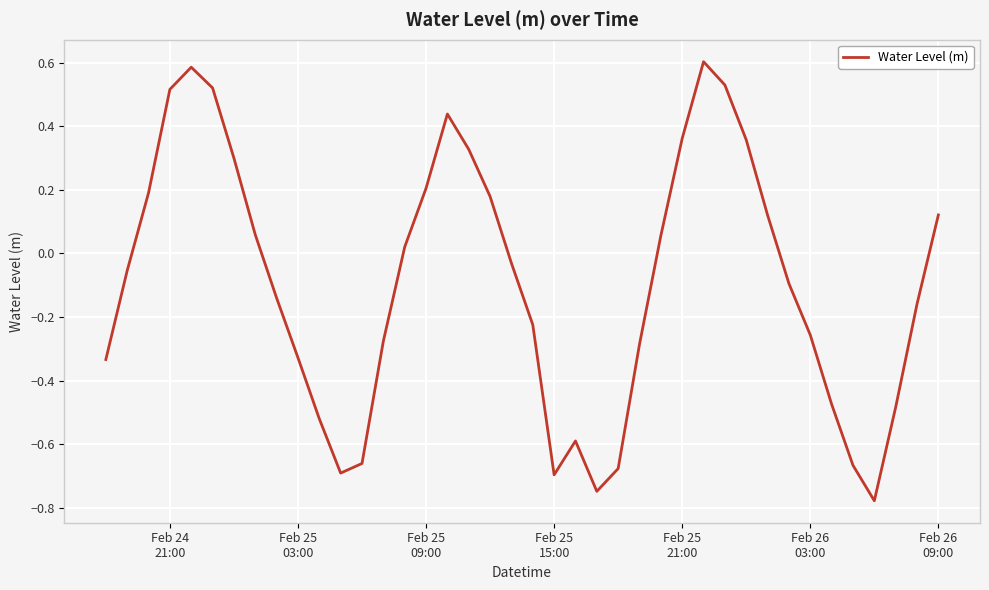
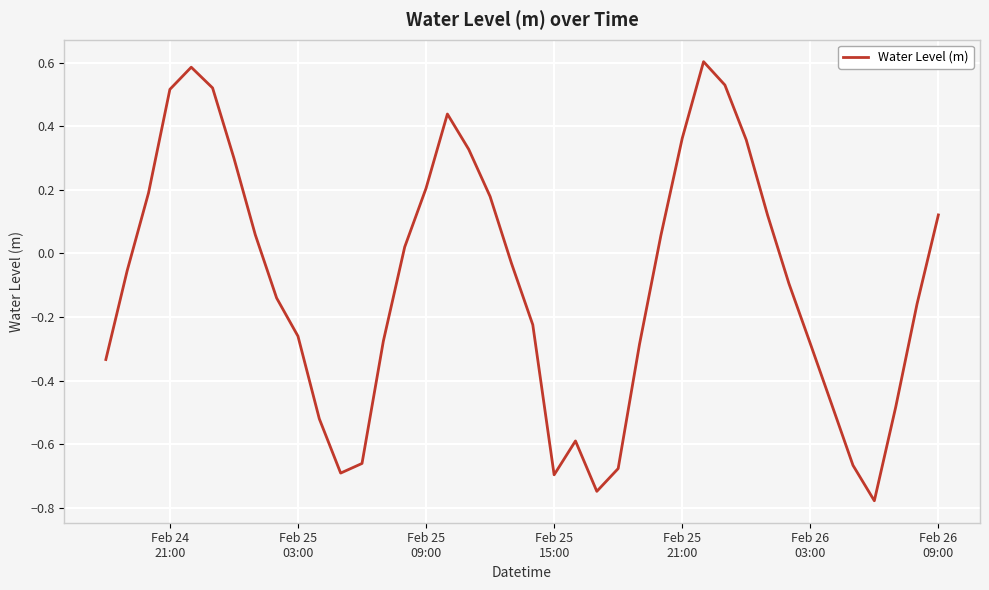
Feb 25 03:00: -0.33 -> -0.26
Feb 26 03:00: -0.26 -> -0.28
